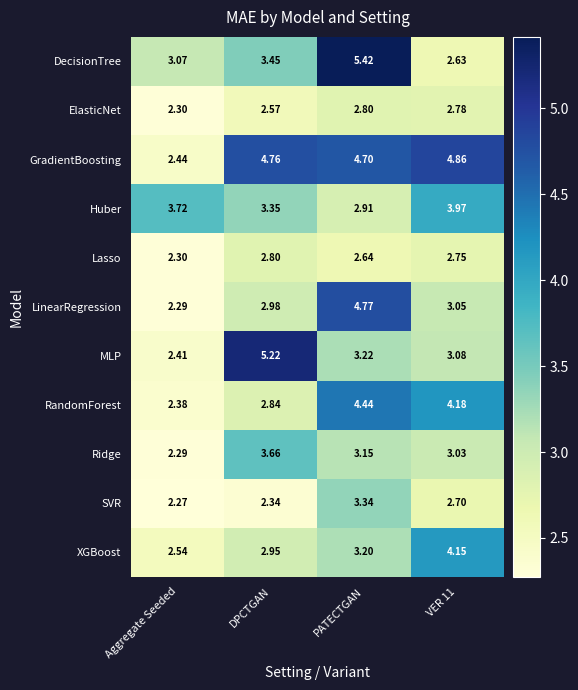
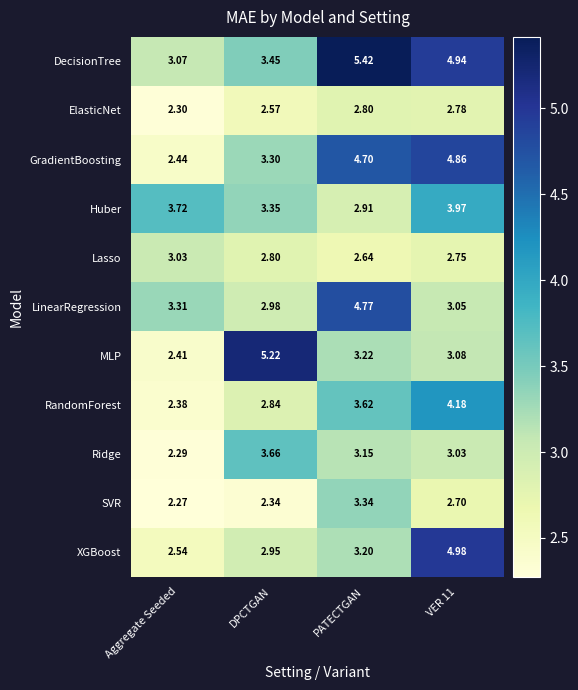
DecisionTree, VER 11: 2.63 -> 4.94
GradientBoosting, DPCTGAN: 4.76 -> 3.30
Lasso, Aggregate Seeded: 2.30 -> 3.03
LinearRegression, Aggregate Seeded: 2.29 -> 3.31
RandomForest, PATECTGAN: 4.44 -> 3.62
XGBoost, VER 11: 4.15 -> 4.98
